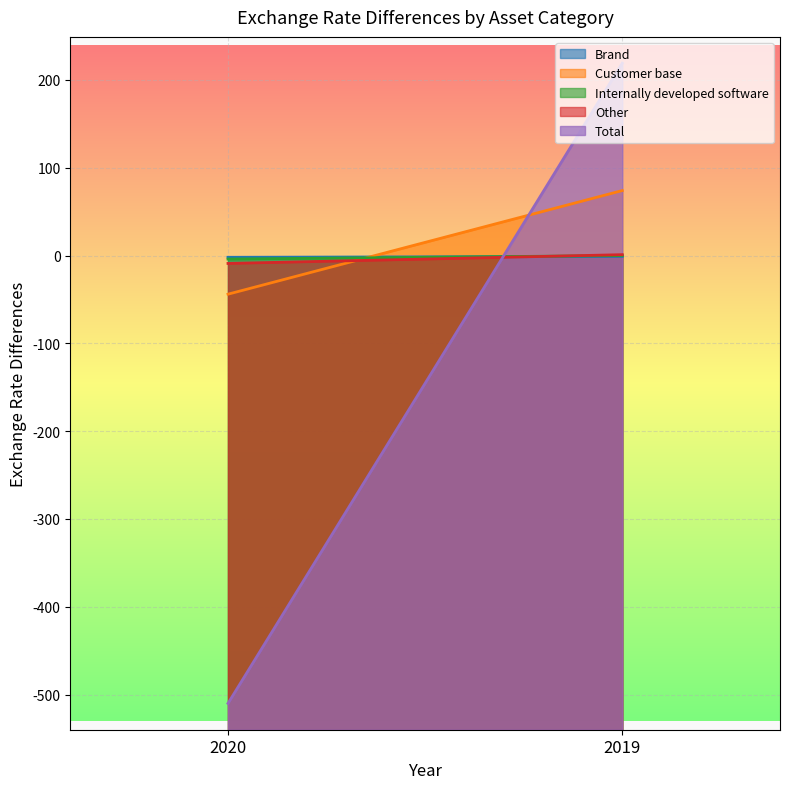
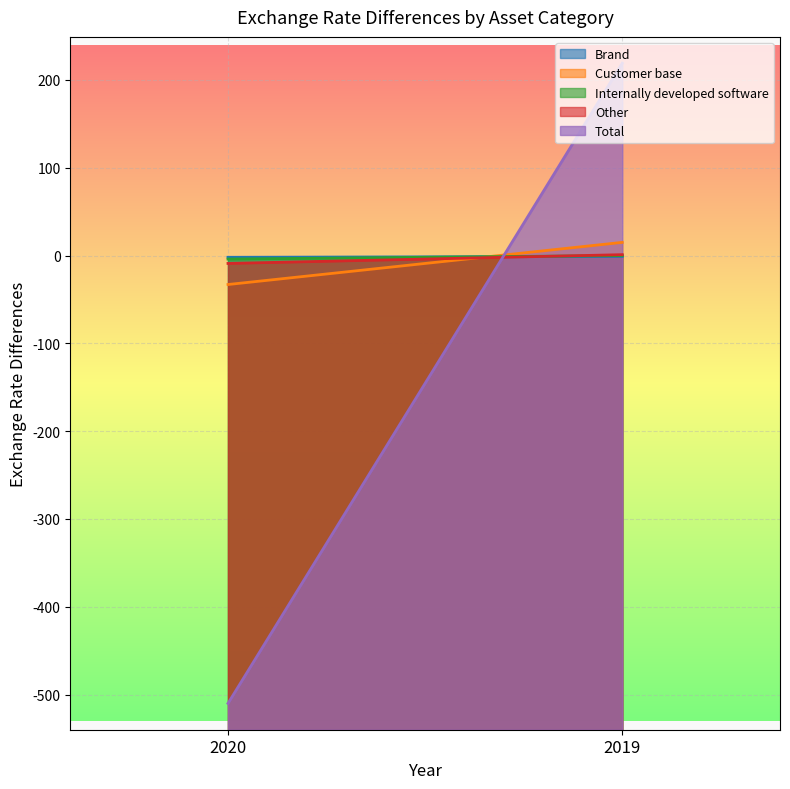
Customer base, 2020: -40 -> -30
Customer base, 2019: 70 -> 20
